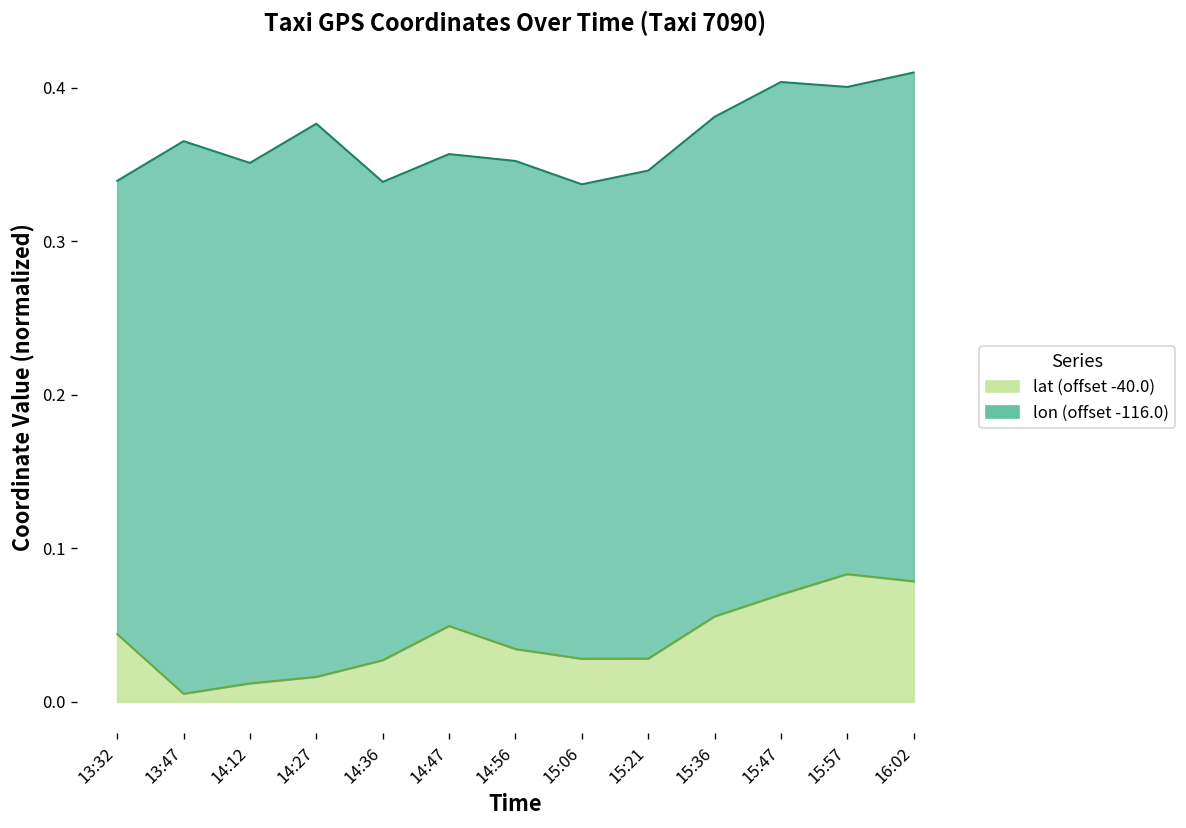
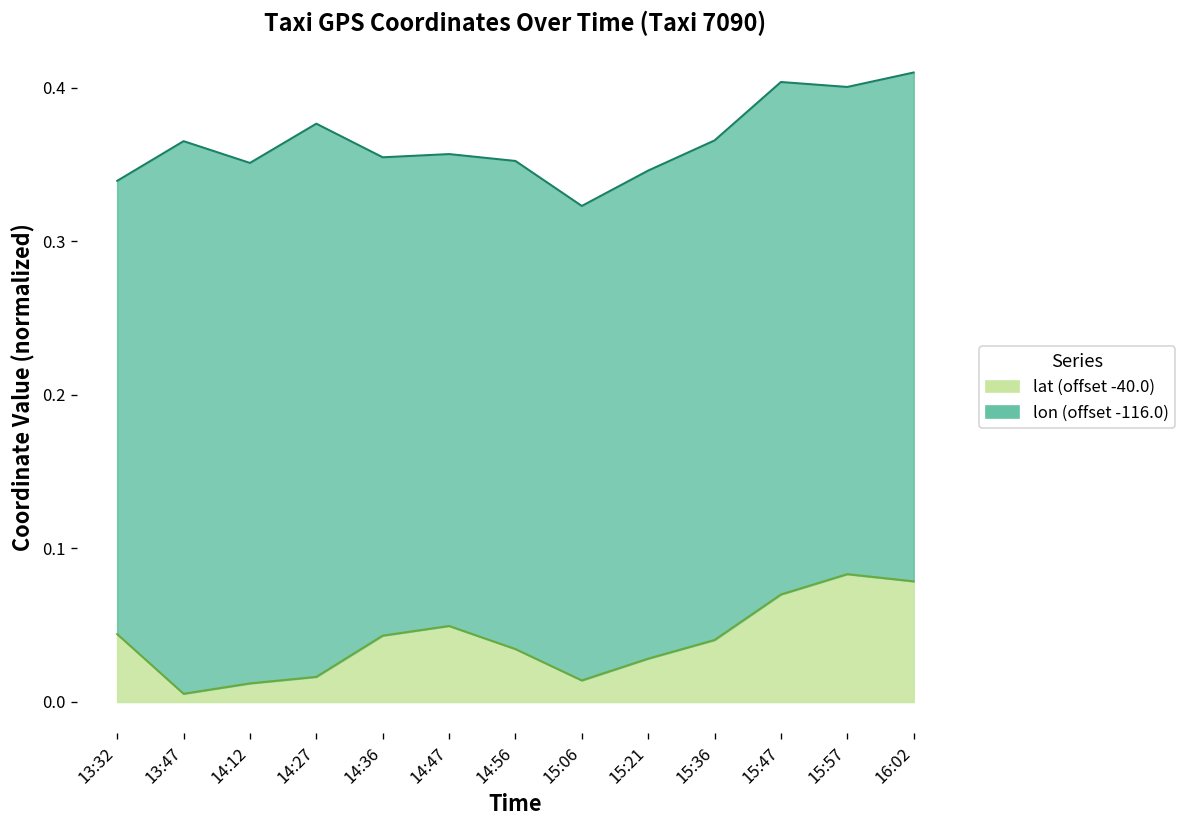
lat (offset -40.0), 14:36: 0.027 -> 0.043
lat (offset -40.0), 15:06: 0.028 -> 0.014
lat (offset -40.0), 15:36: 0.056 -> 0.040
